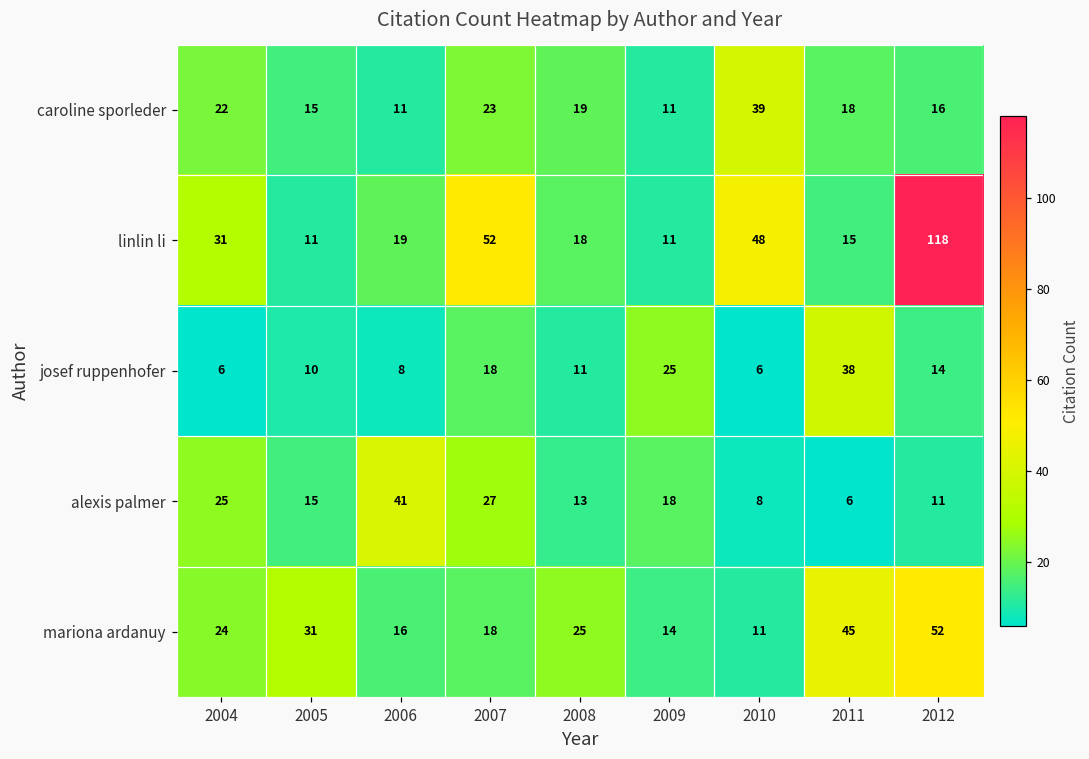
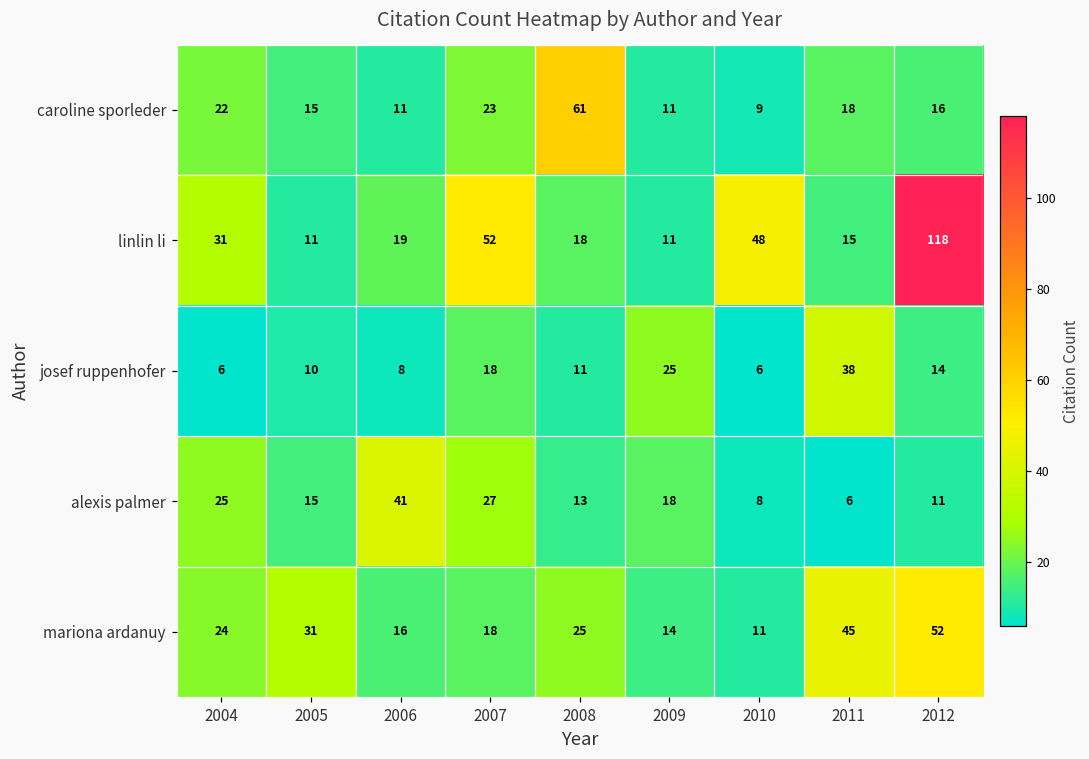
caroline sporleder, 2008: 19 -> 61
caroline sporleder, 2010: 39 -> 9
